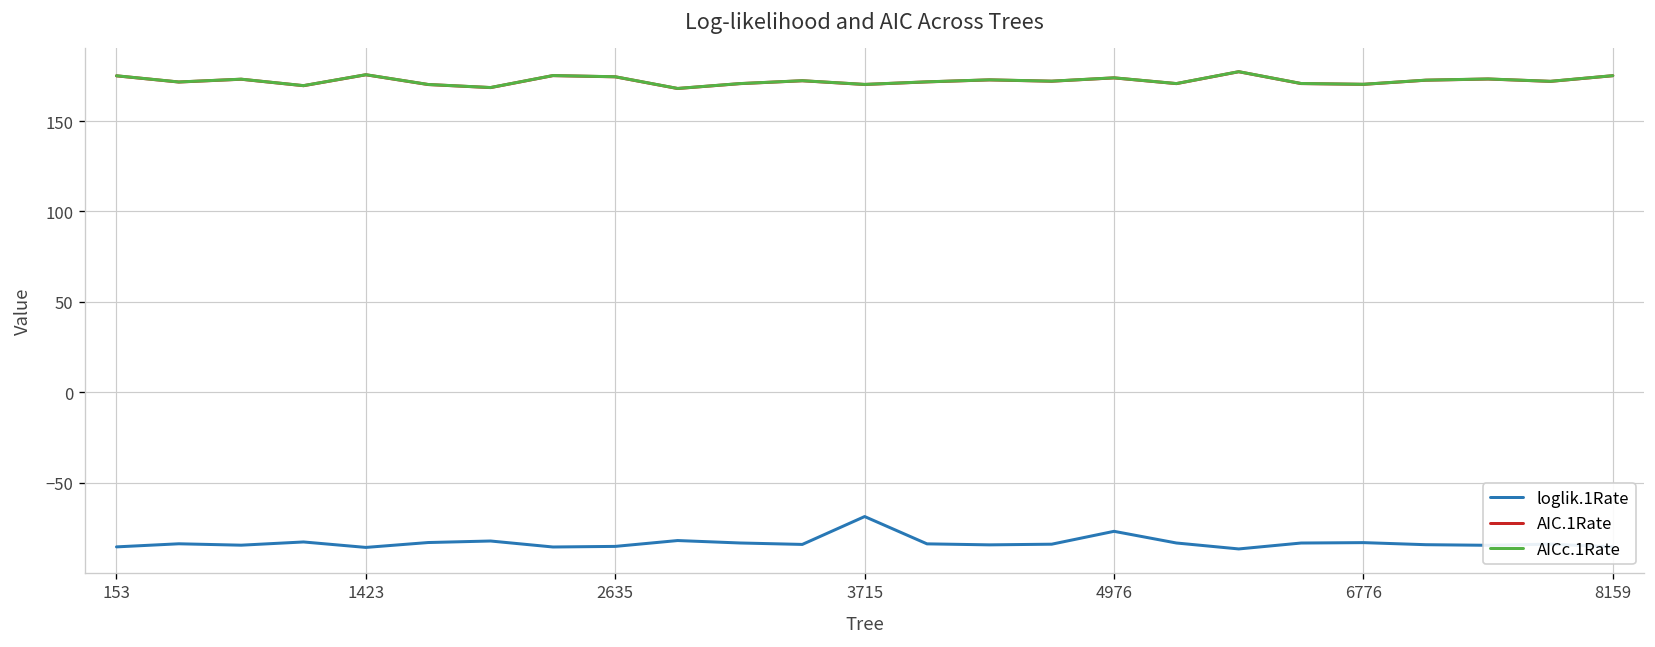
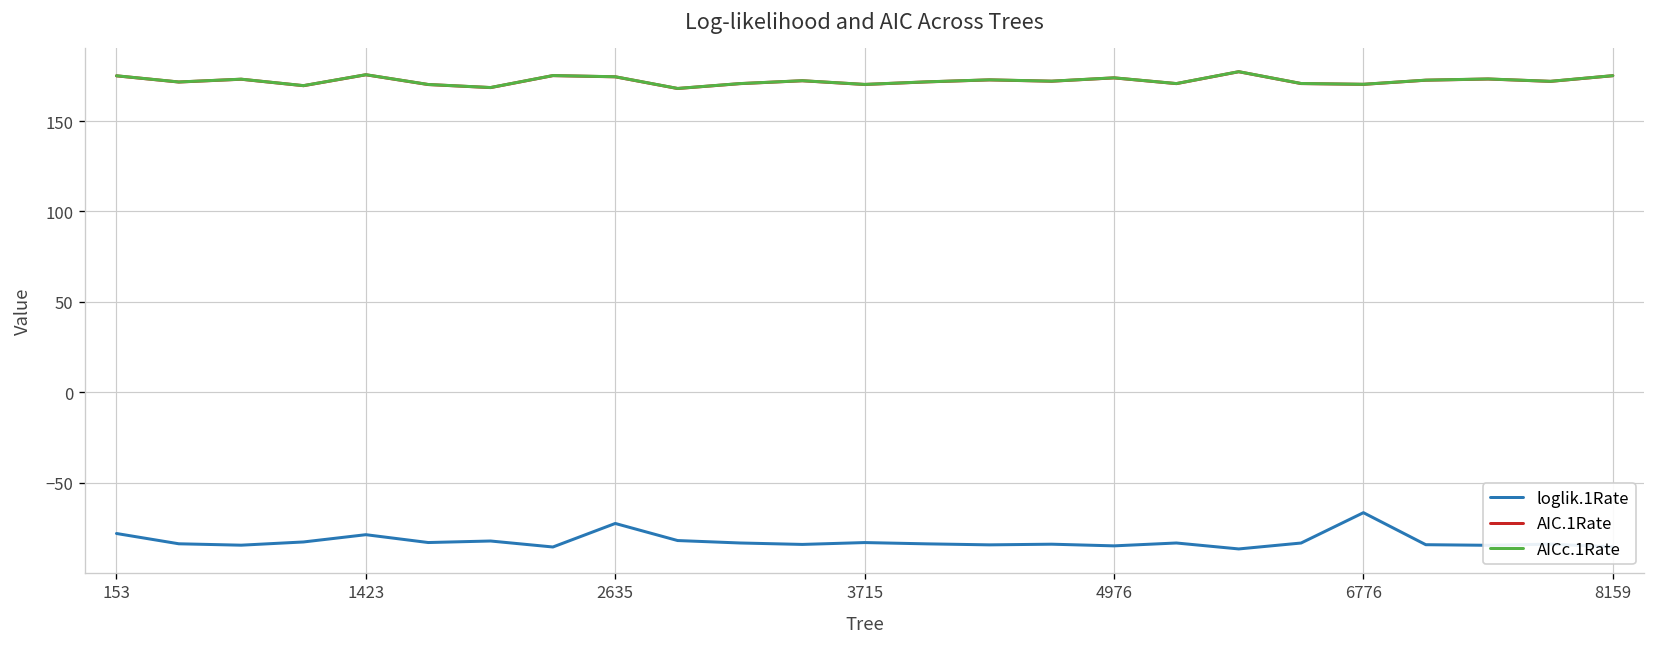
loglik.1Rate, 153: -85 -> -78
loglik.1Rate, 1423: -86 -> -79
loglik.1Rate, 2635: -85 -> -73
loglik.1Rate, 3715: -69 -> -83
loglik.1Rate, 4976: -77 -> -85
loglik.1Rate, 6776: -83 -> -67
